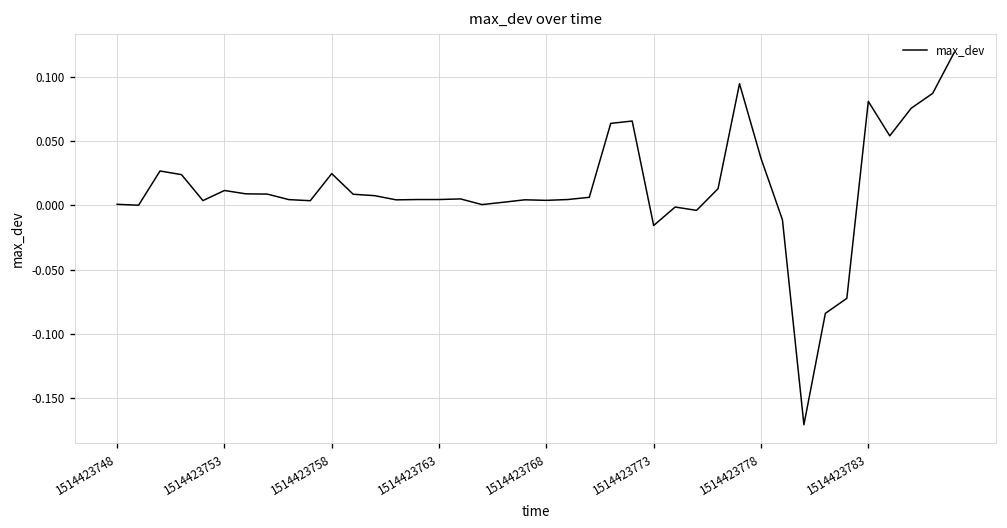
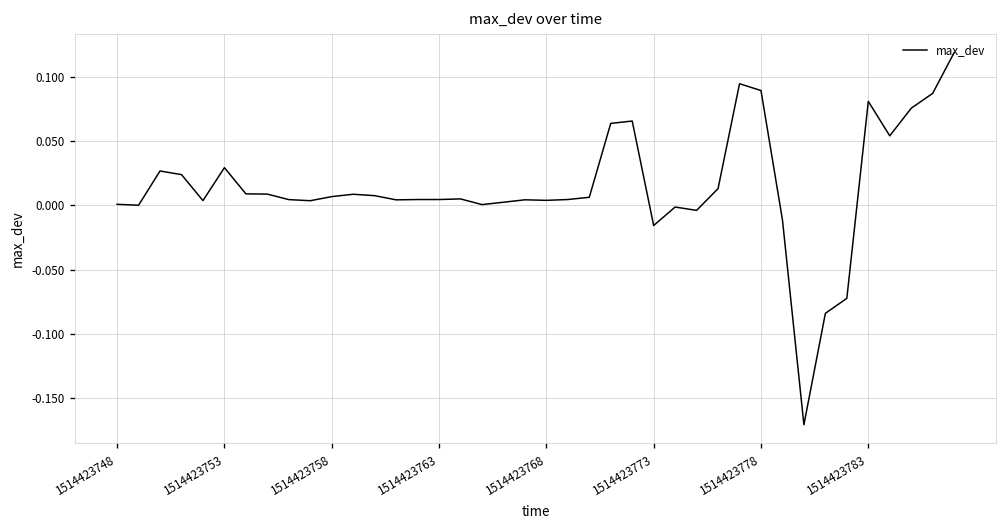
1514423753: 0.012 -> 0.029
1514423758: 0.025 -> 0.007
1514423778: 0.037 -> 0.089
